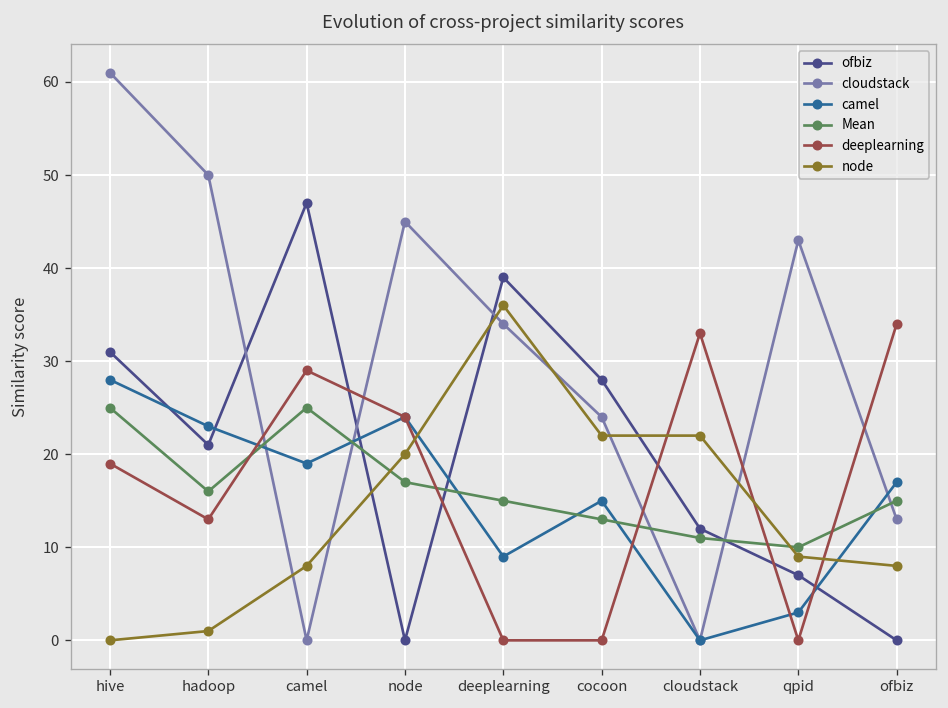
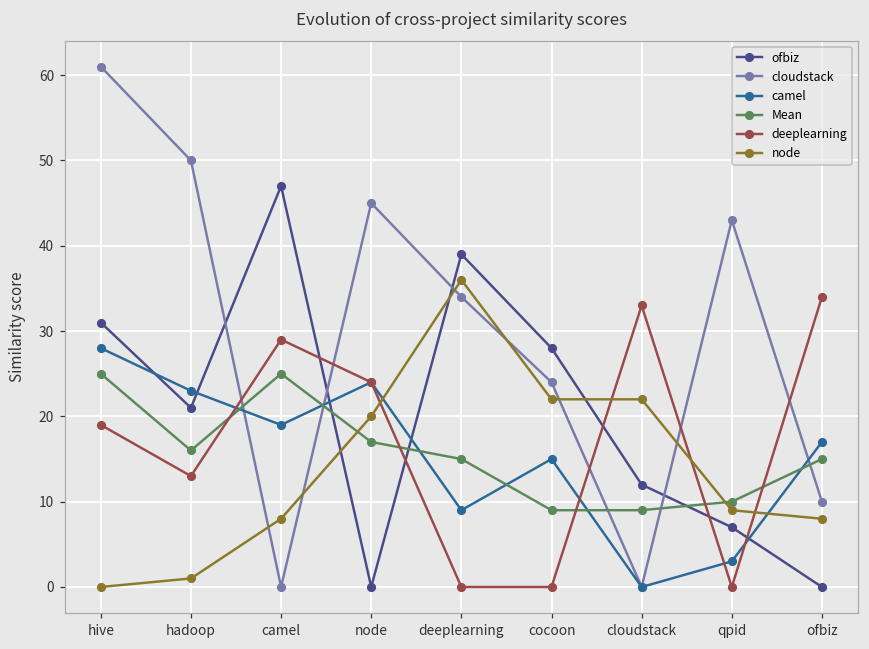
Mean, cocoon: 13 -> 9
Mean, cloudstack: 11 -> 9
cloudstack, ofbiz: 13 -> 10
